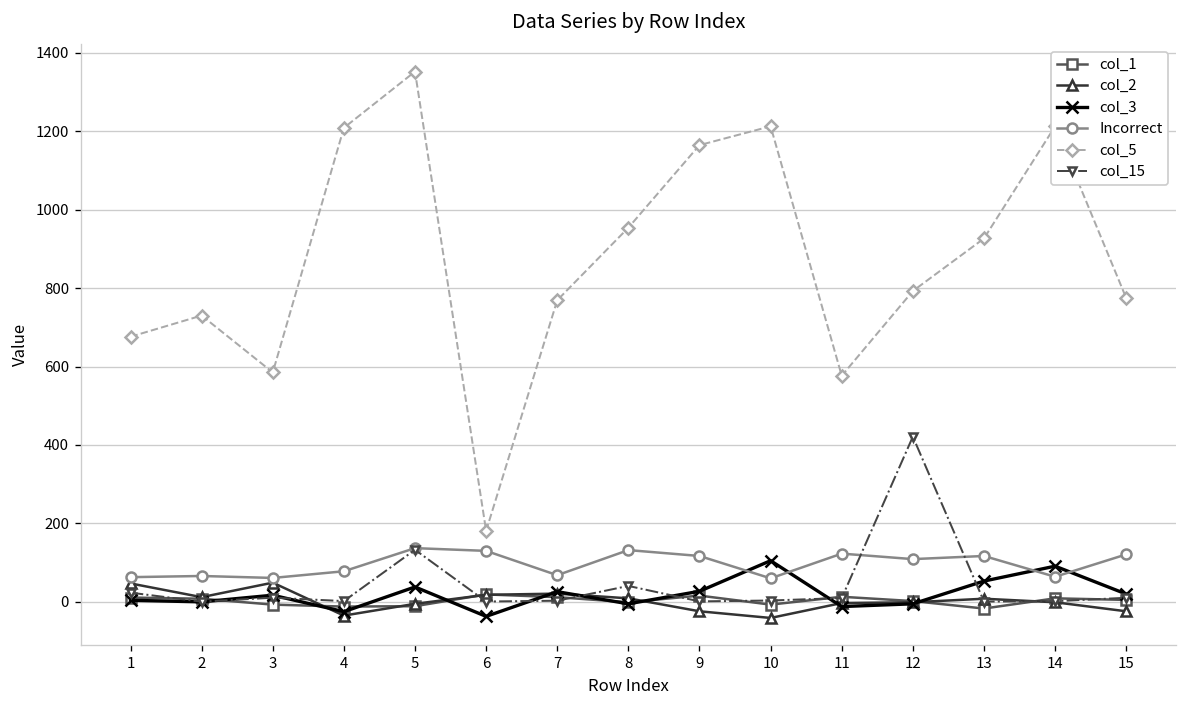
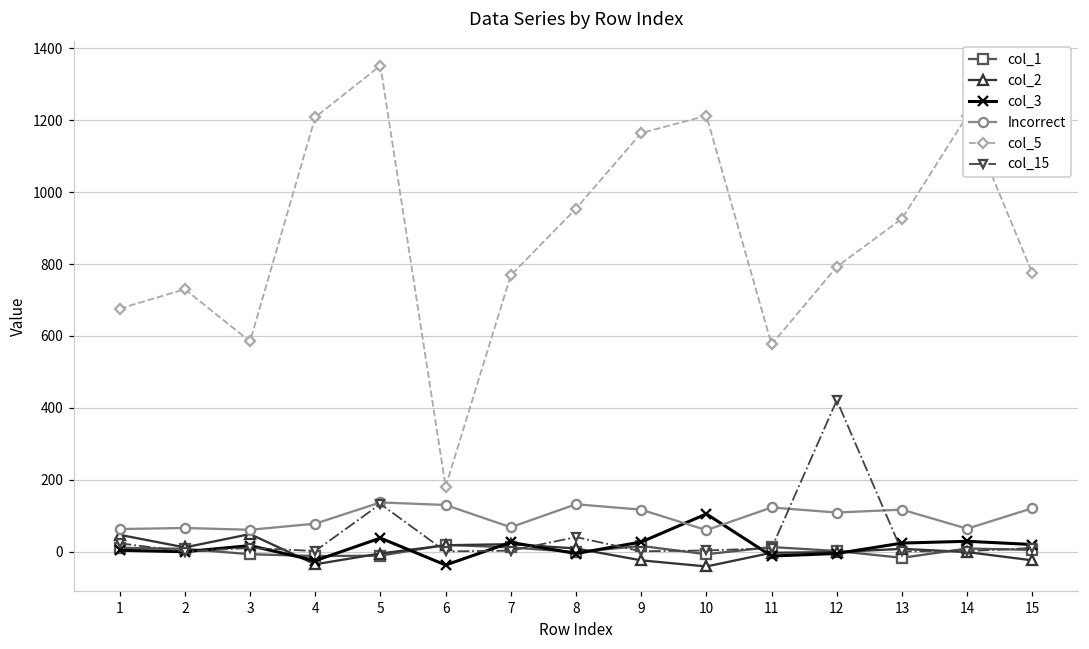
col_3, 13: 50 -> 20
col_3, 14: 90 -> 30
